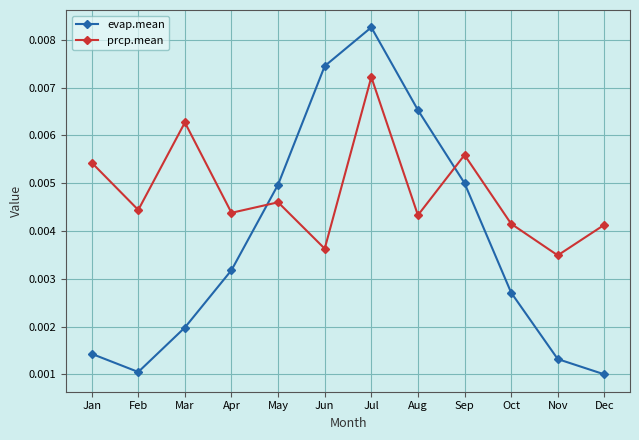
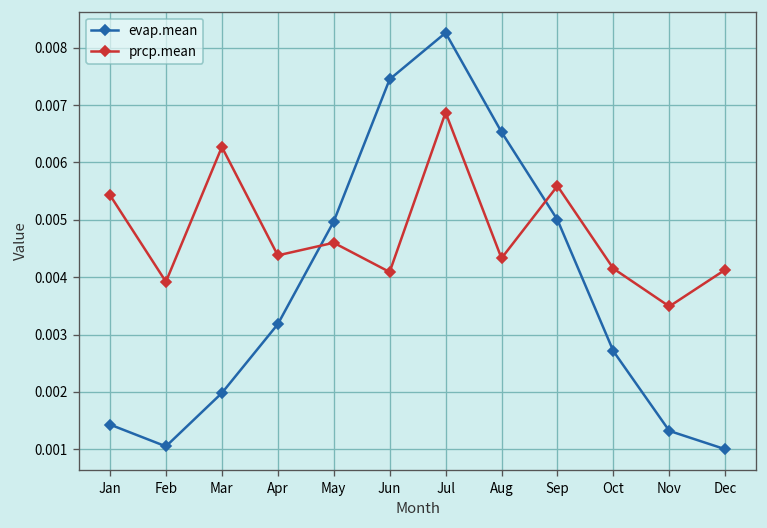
prcp.mean, Feb: 0.0044 -> 0.0039
prcp.mean, Jun: 0.0036 -> 0.0041
prcp.mean, Jul: 0.0072 -> 0.0069
